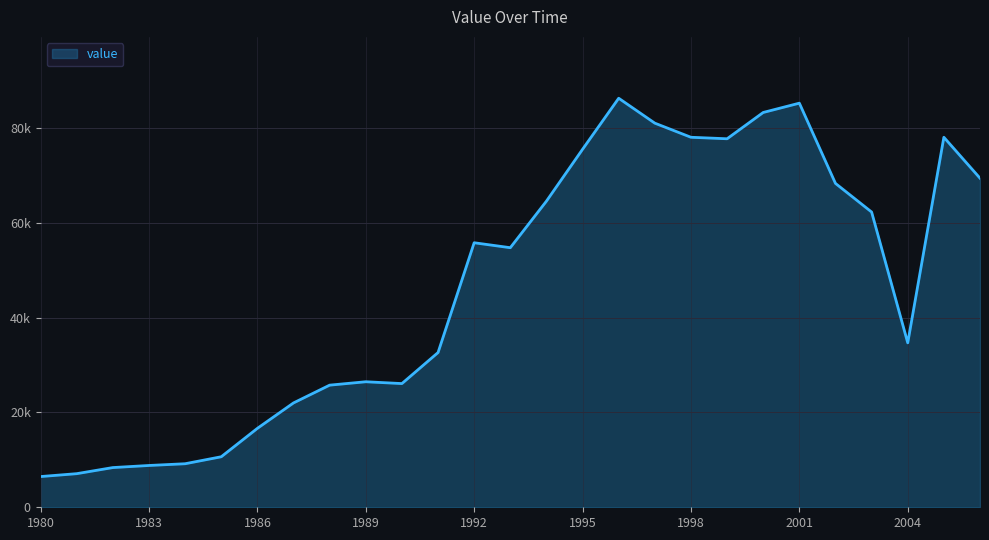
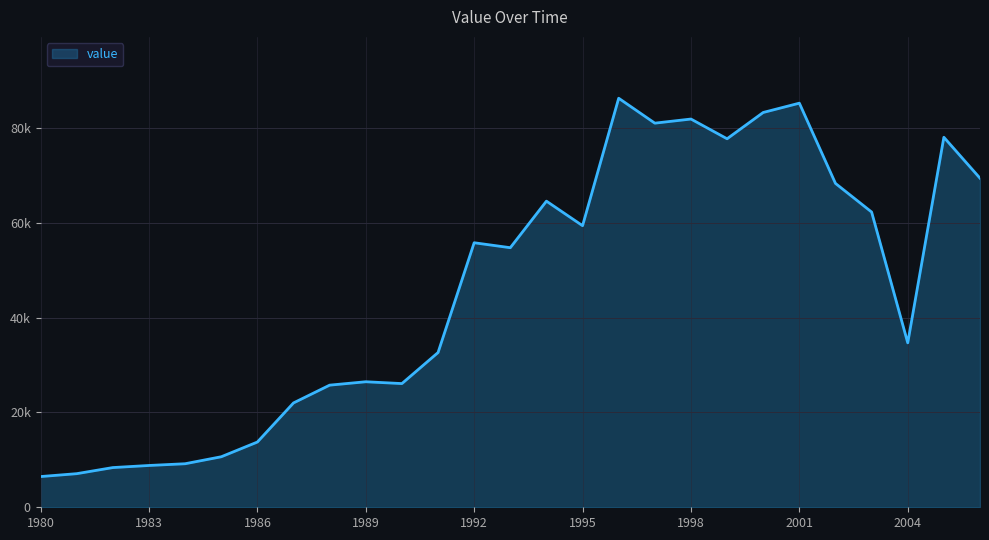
1986: 17000 -> 14000
1995: 75000 -> 59000
1998: 78000 -> 82000
